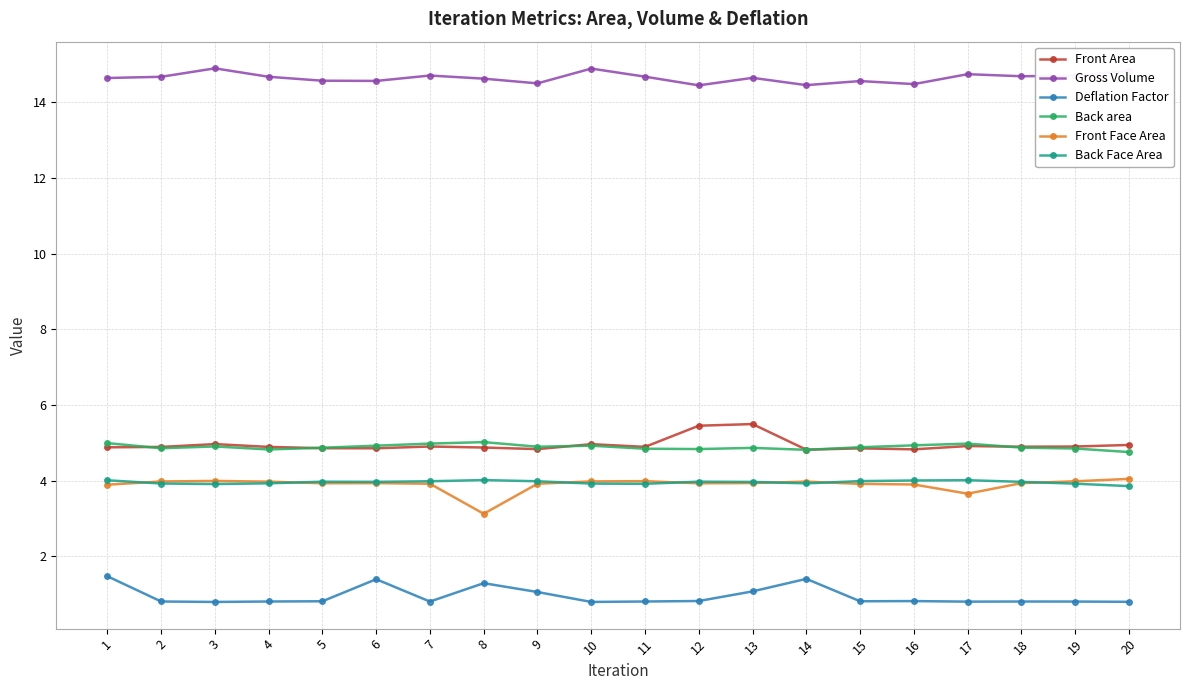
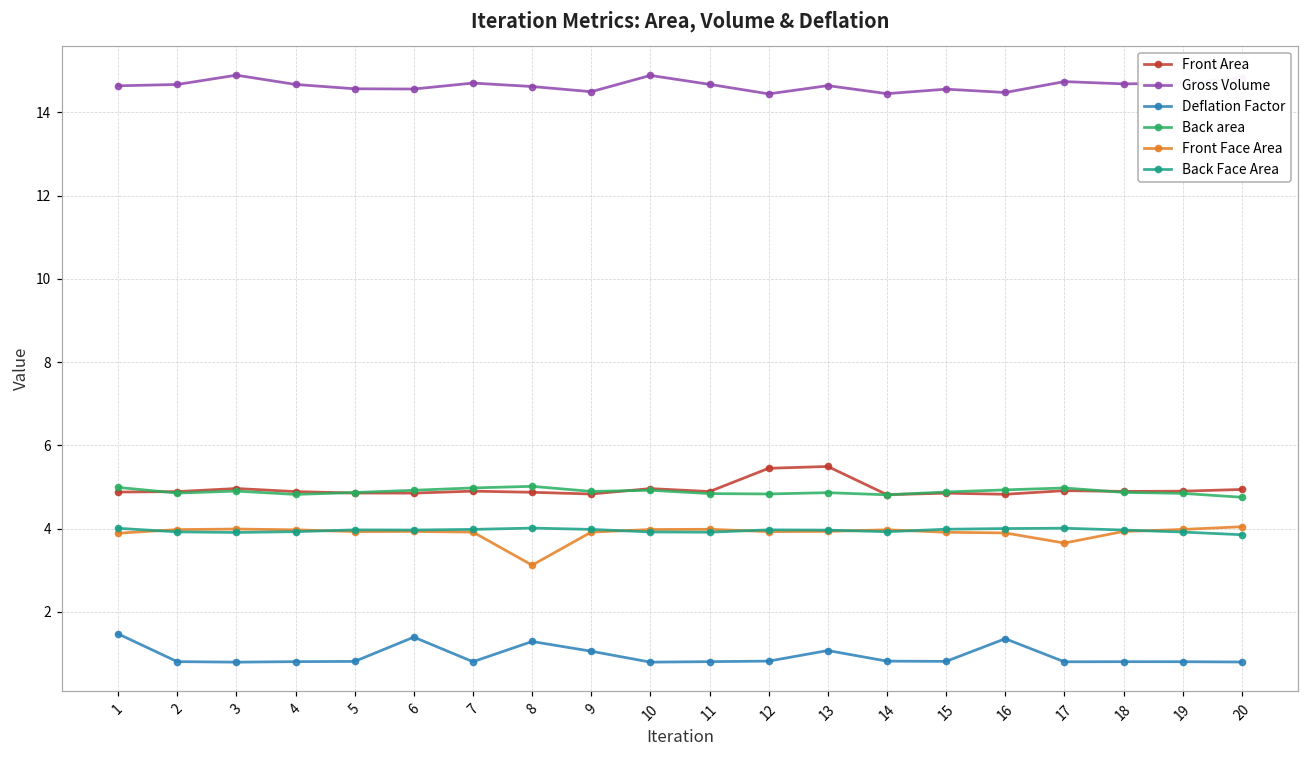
Deflation Factor, 14: 1.4 -> 0.8
Deflation Factor, 16: 0.8 -> 1.4
